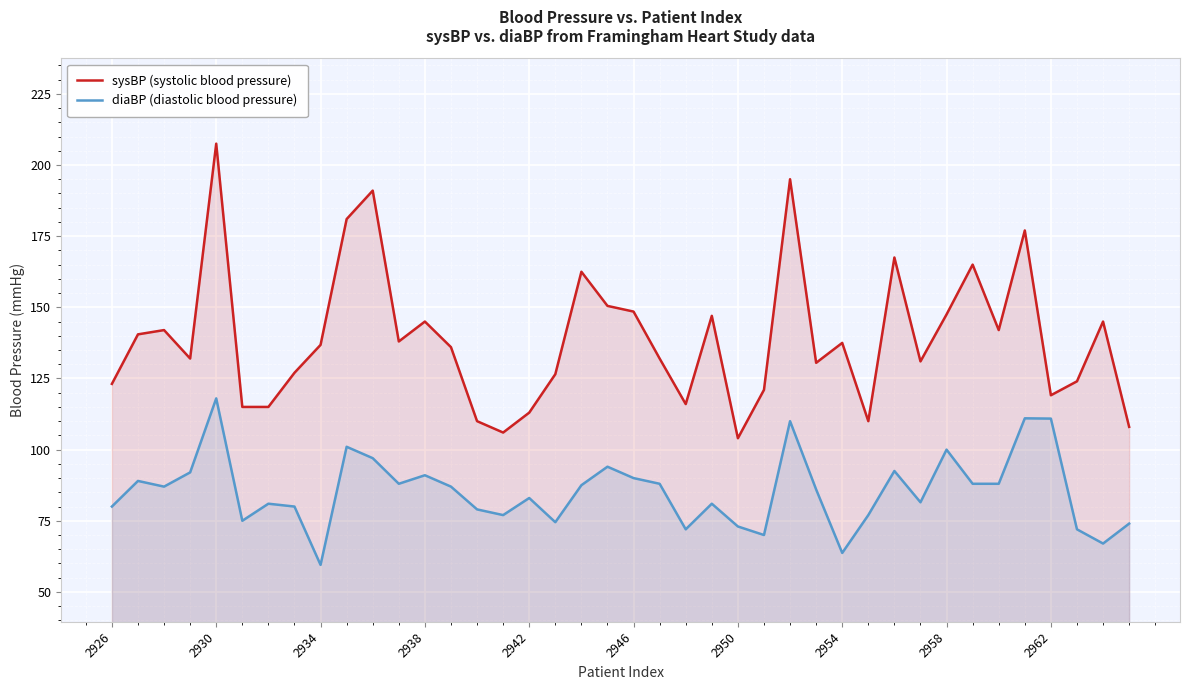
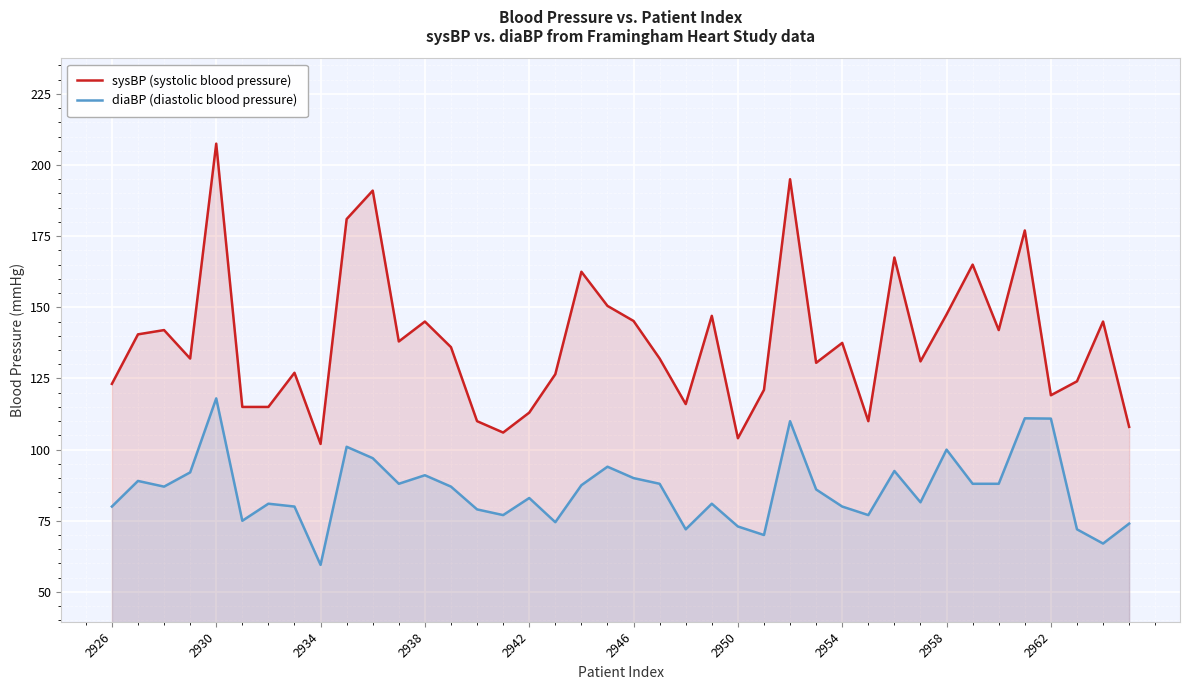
sysBP (systolic blood pressure), 2934: 137 -> 102
sysBP (systolic blood pressure), 2946: 149 -> 145
diaBP (diastolic blood pressure), 2954: 64 -> 80
